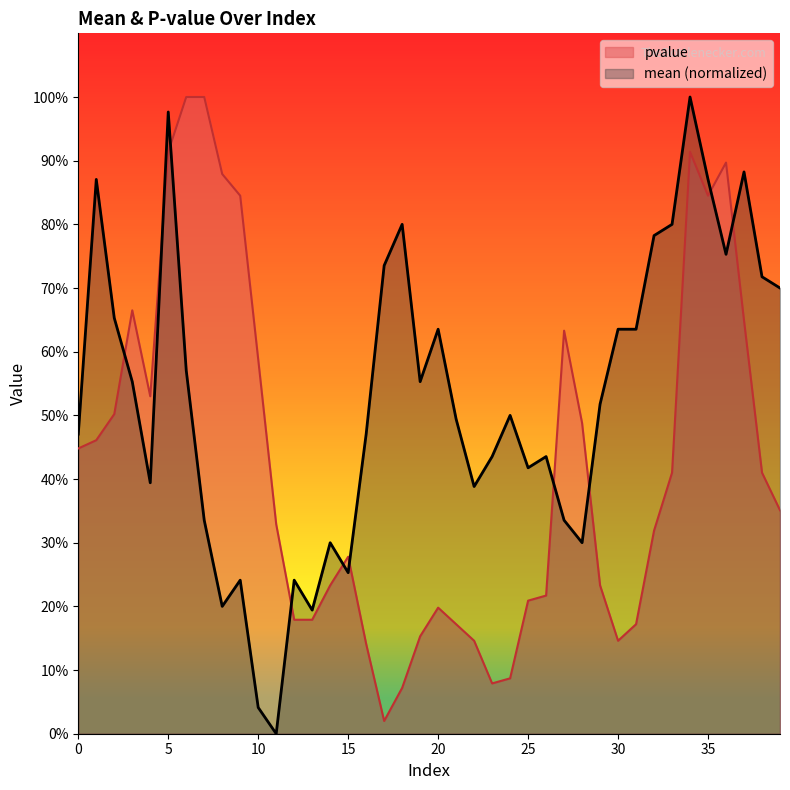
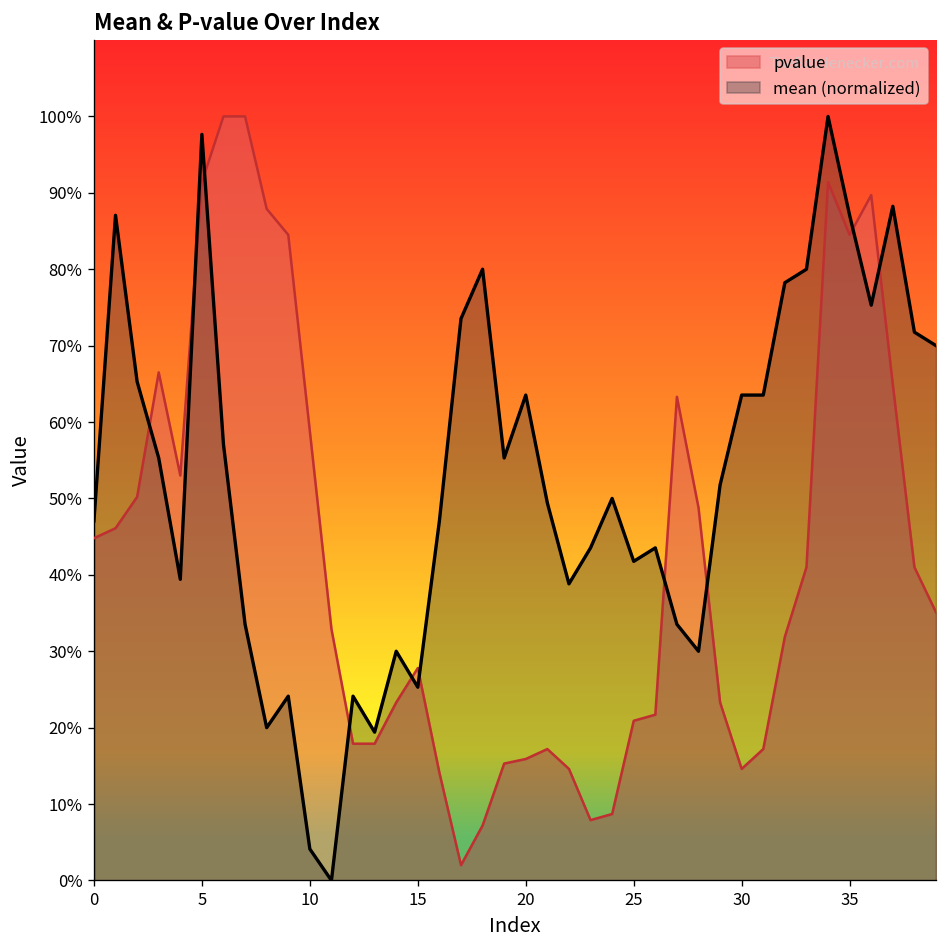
pvalue, 20: 20% -> 16%
